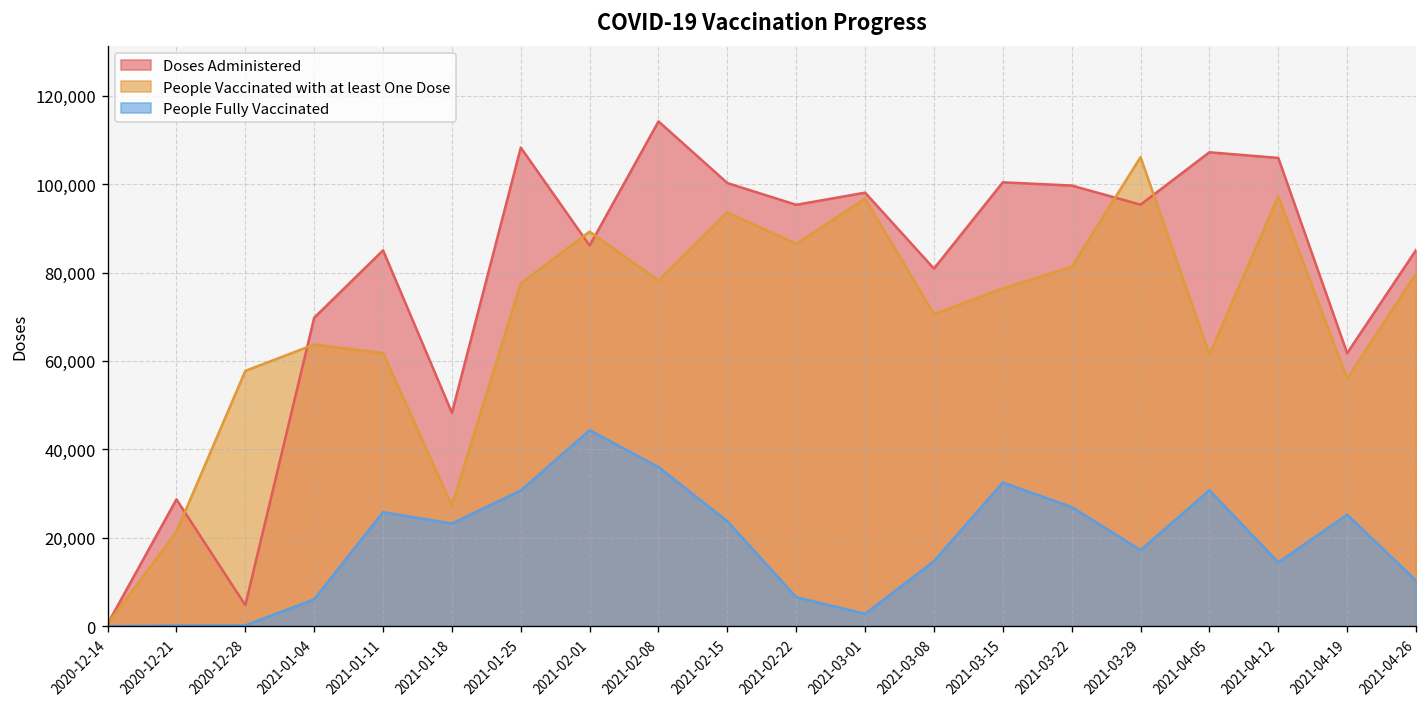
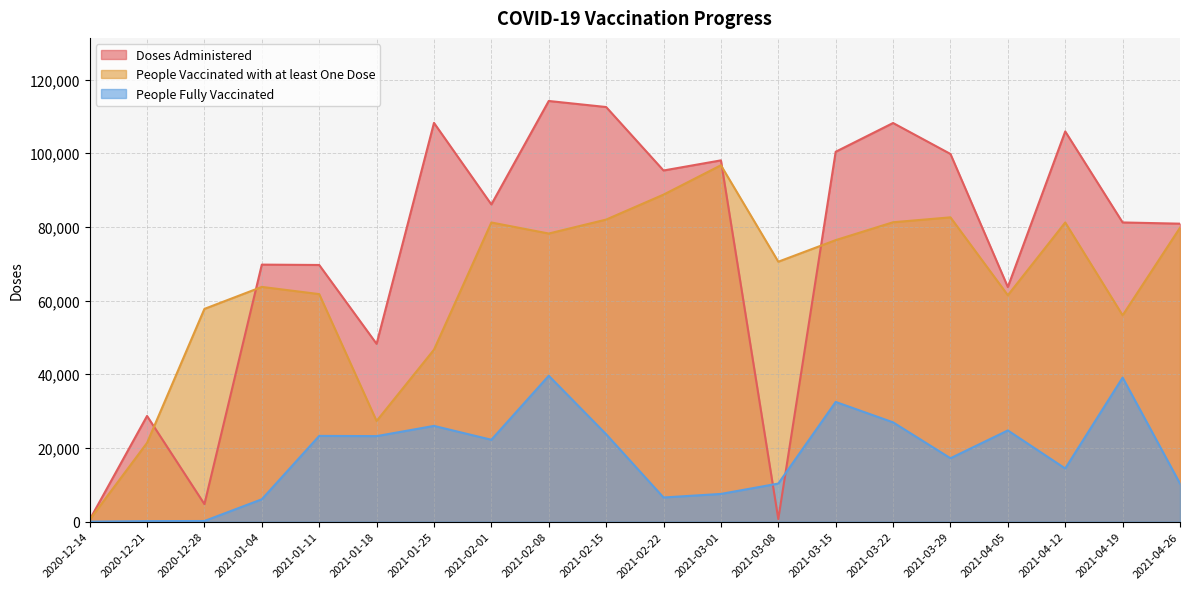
Doses Administered, 2021-01-11: 85,000 -> 70,000
People Fully Vaccinated, 2021-01-11: 26,000 -> 23,000
People Vaccinated with at least One Dose, 2021-01-25: 78,000 -> 47,000
People Fully Vaccinated, 2021-01-25: 31,000 -> 26,000
People Vaccinated with at least One Dose, 2021-02-01: 89,000 -> 81,000
People Fully Vaccinated, 2021-02-01: 44,000 -> 22,000
People Fully Vaccinated, 2021-02-08: 36,000 -> 40,000
Doses Administered, 2021-02-15: 100,000 -> 113,000
People Vaccinated with at least One Dose, 2021-02-15: 94,000 -> 82,000
People Vaccinated with at least One Dose, 2021-02-22: 86,000 -> 89,000
People Fully Vaccinated, 2021-03-01: 3,000 -> 8,000
Doses Administered, 2021-03-08: 81,000 -> 1,000
People Fully Vaccinated, 2021-03-08: 15,000 -> 10,000
Doses Administered, 2021-03-22: 100,000 -> 108,000
Doses Administered, 2021-03-29: 95,000 -> 100,000
People Vaccinated with at least One Dose, 2021-03-29: 106,000 -> 83,000
Doses Administered, 2021-04-05: 107,000 -> 64,000
People Fully Vaccinated, 2021-04-05: 31,000 -> 25,000
People Vaccinated with at least One Dose, 2021-04-12: 97,000 -> 81,000
Doses Administered, 2021-04-19: 62,000 -> 81,000
People Fully Vaccinated, 2021-04-19: 25,000 -> 39,000
Doses Administered, 2021-04-26: 85,000 -> 81,000
